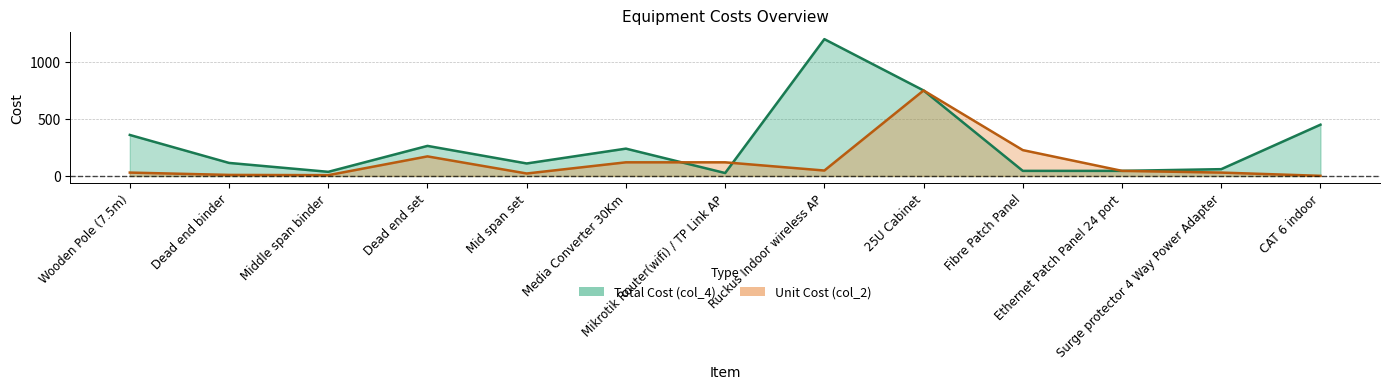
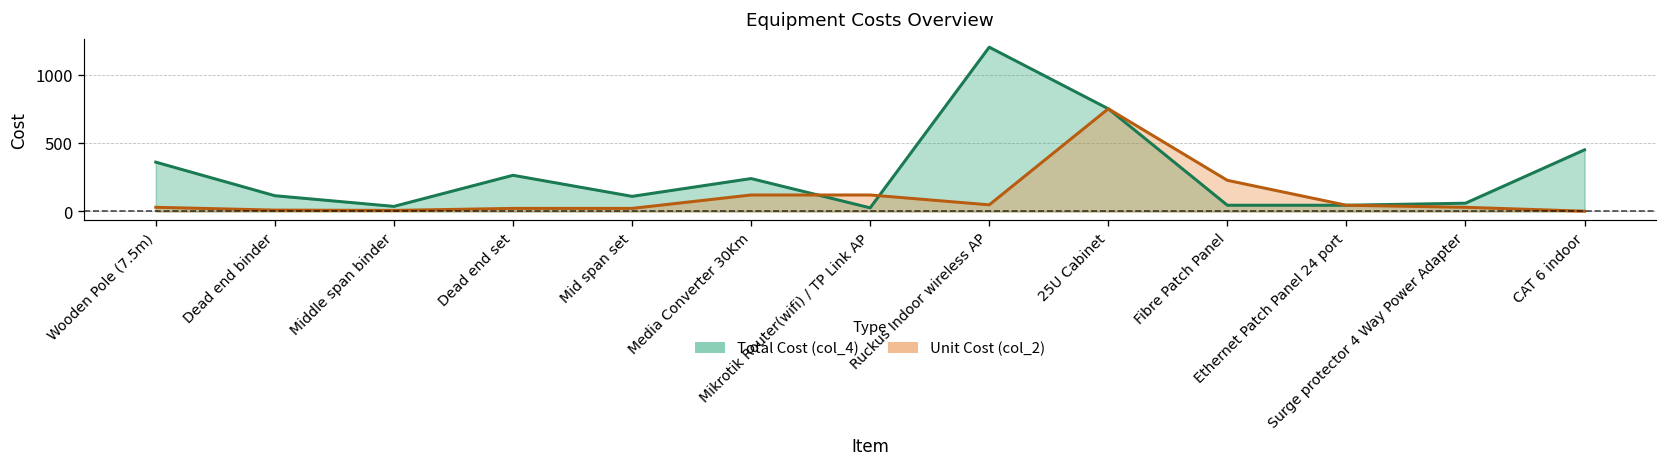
Unit Cost (col_2), Dead end set: 170 -> 20
